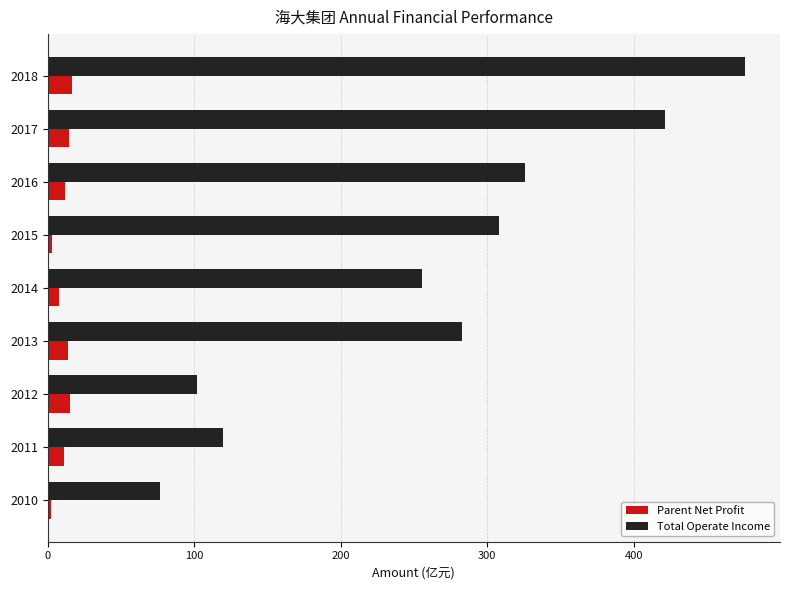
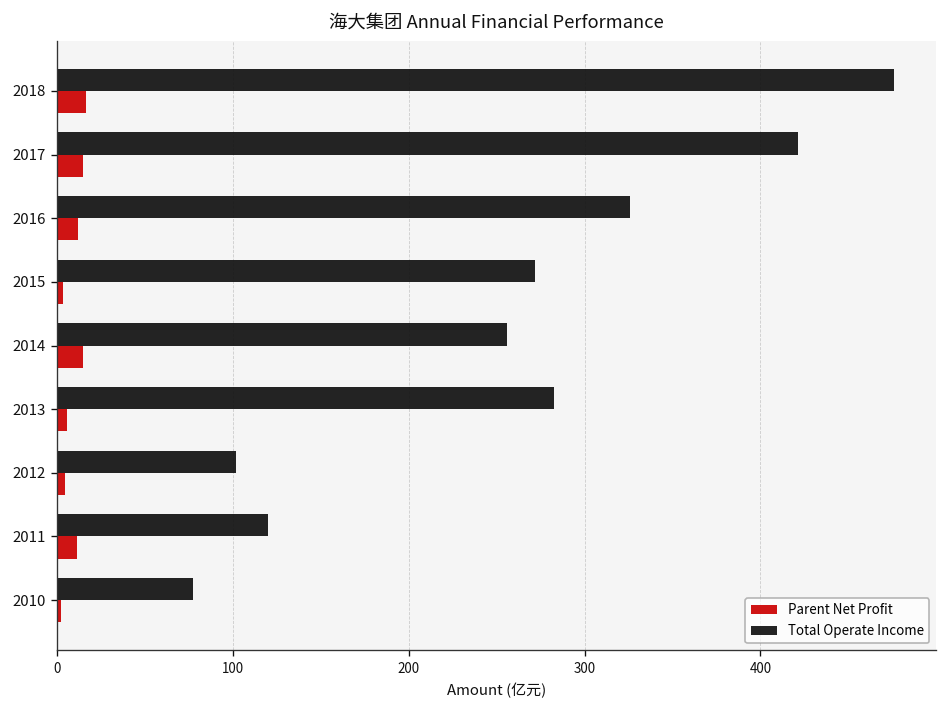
Total Operate Income, 2015: 308 -> 272
Parent Net Profit, 2014: 8 -> 14
Parent Net Profit, 2013: 14 -> 5
Parent Net Profit, 2012: 15 -> 5
